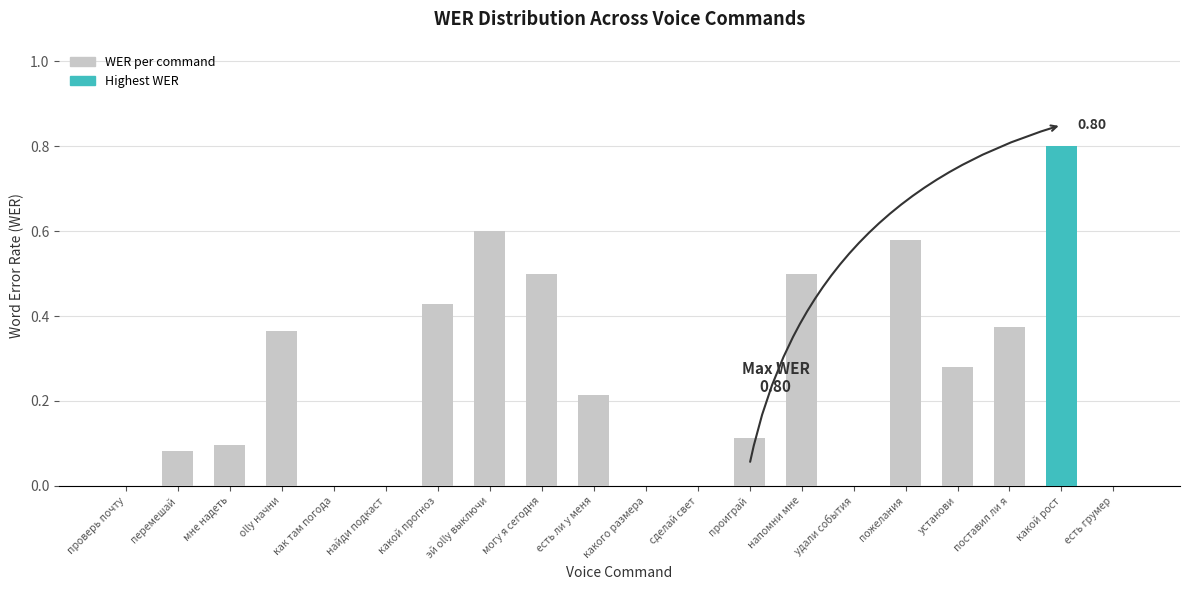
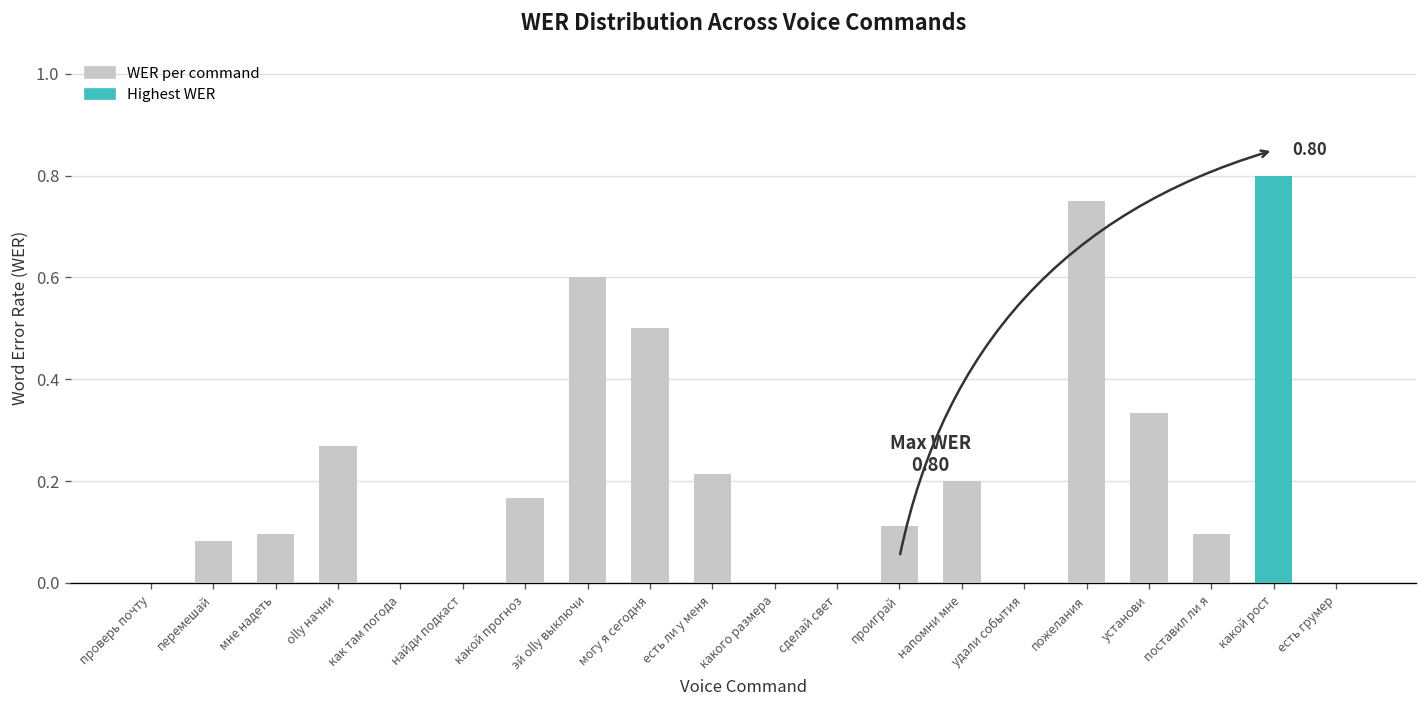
olly начни: 0.36 -> 0.27
какой прогноз: 0.43 -> 0.17
напомни мне: 0.5 -> 0.2
пожелания: 0.58 -> 0.75
установи: 0.28 -> 0.33
поставил ли я: 0.38 -> 0.10
